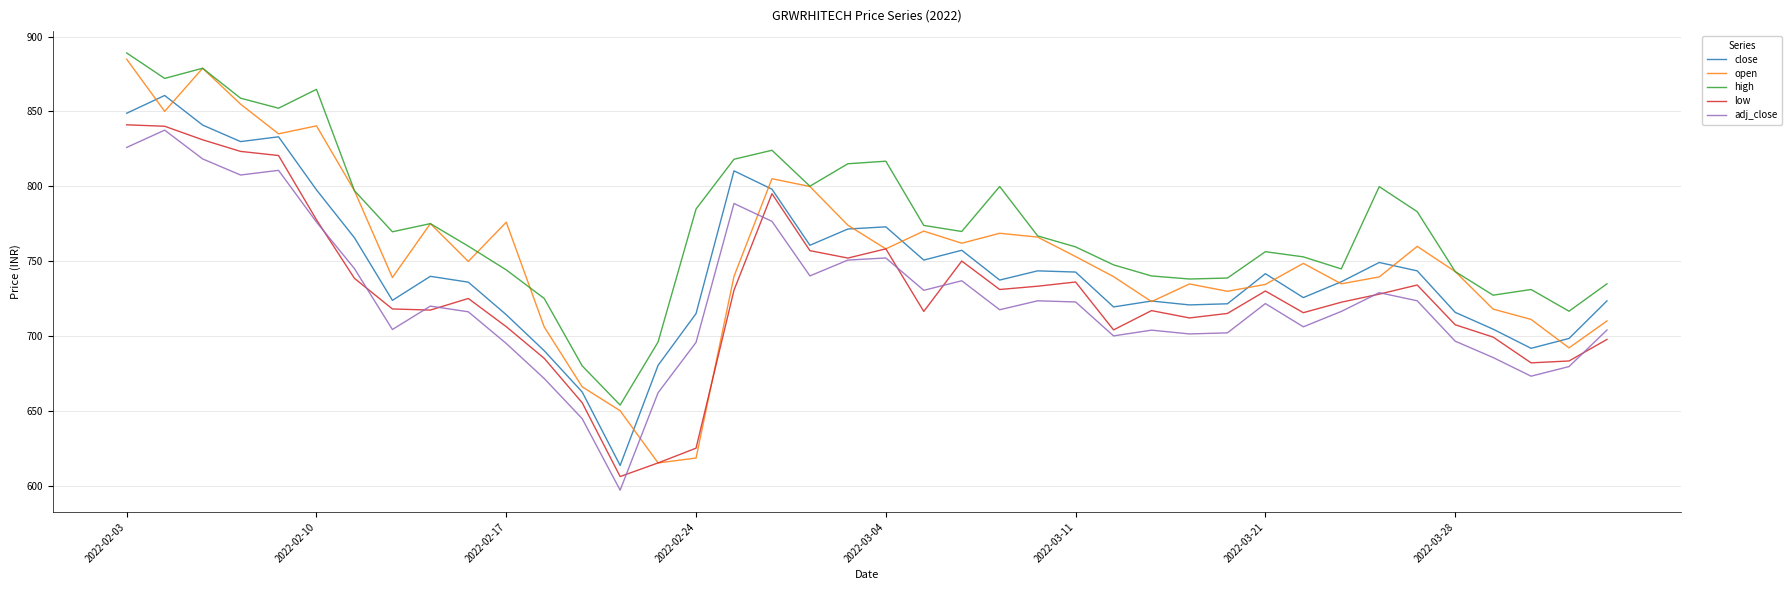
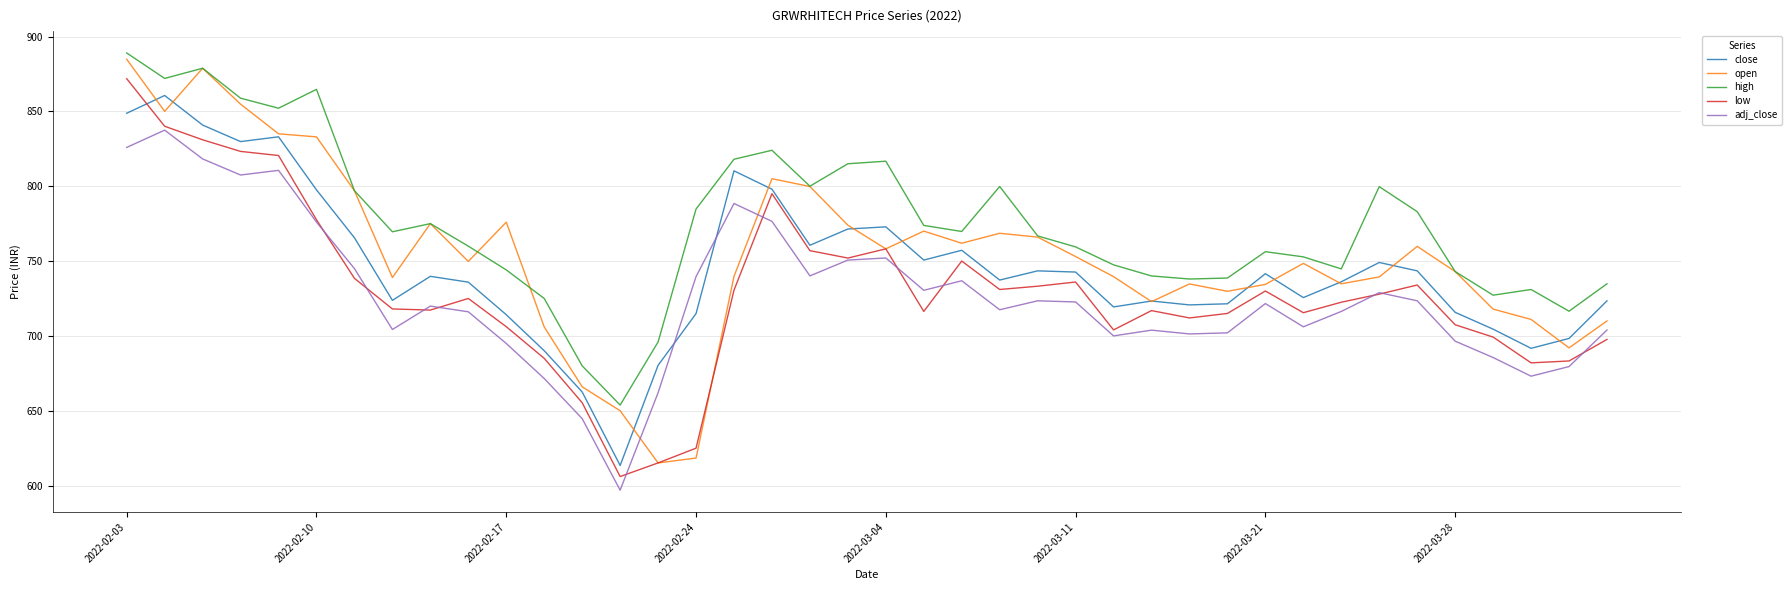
low, 2022-02-03: 841 -> 872
open, 2022-02-10: 840 -> 833
adj_close, 2022-02-24: 696 -> 740
